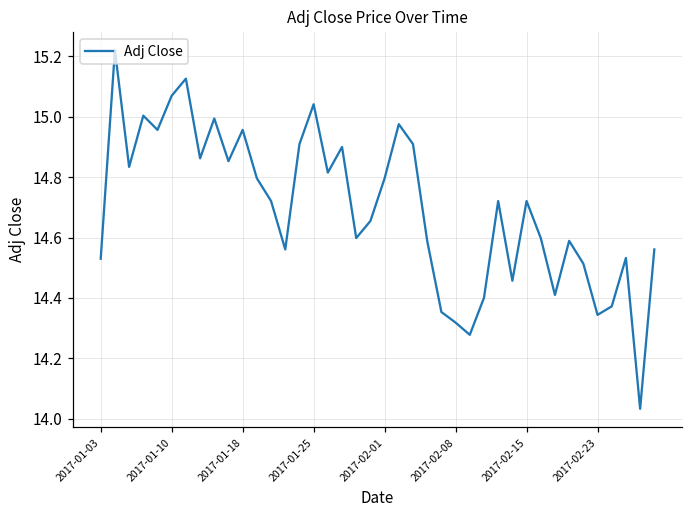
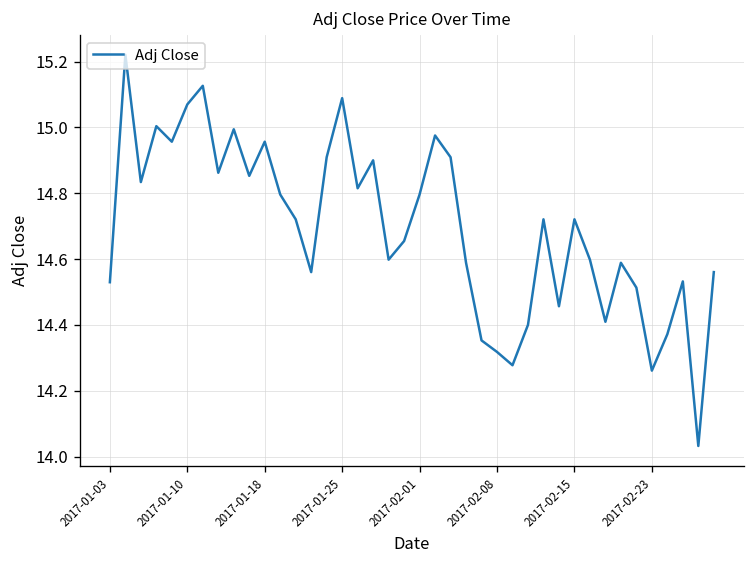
2017-01-25: 15.04 -> 15.09
2017-02-23: 14.34 -> 14.26
